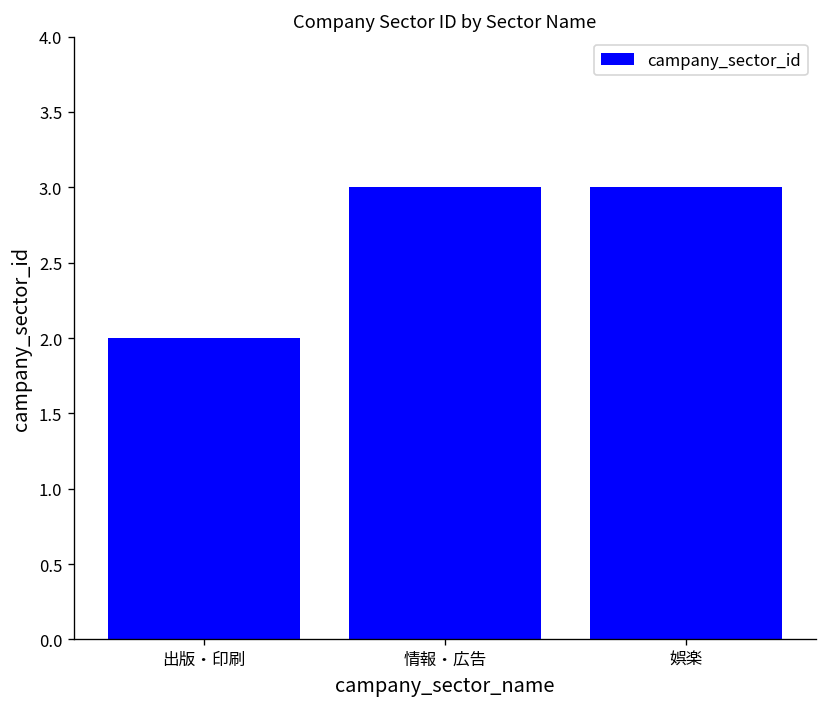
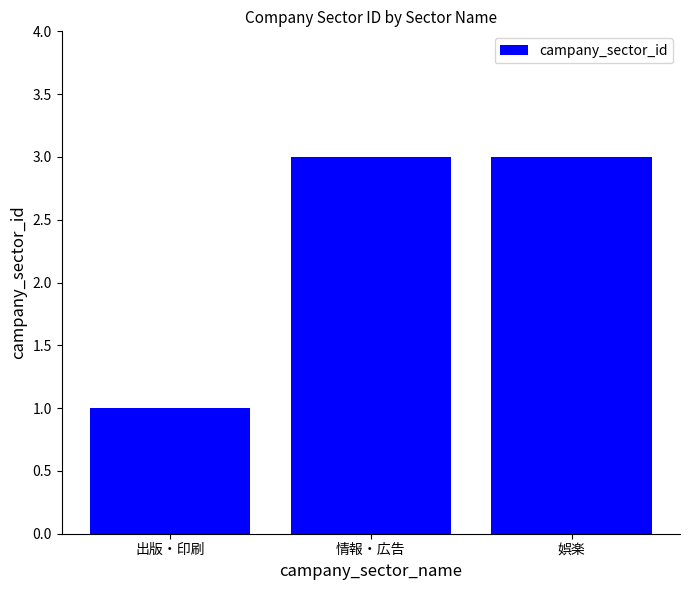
出版・印刷: 2 -> 1
